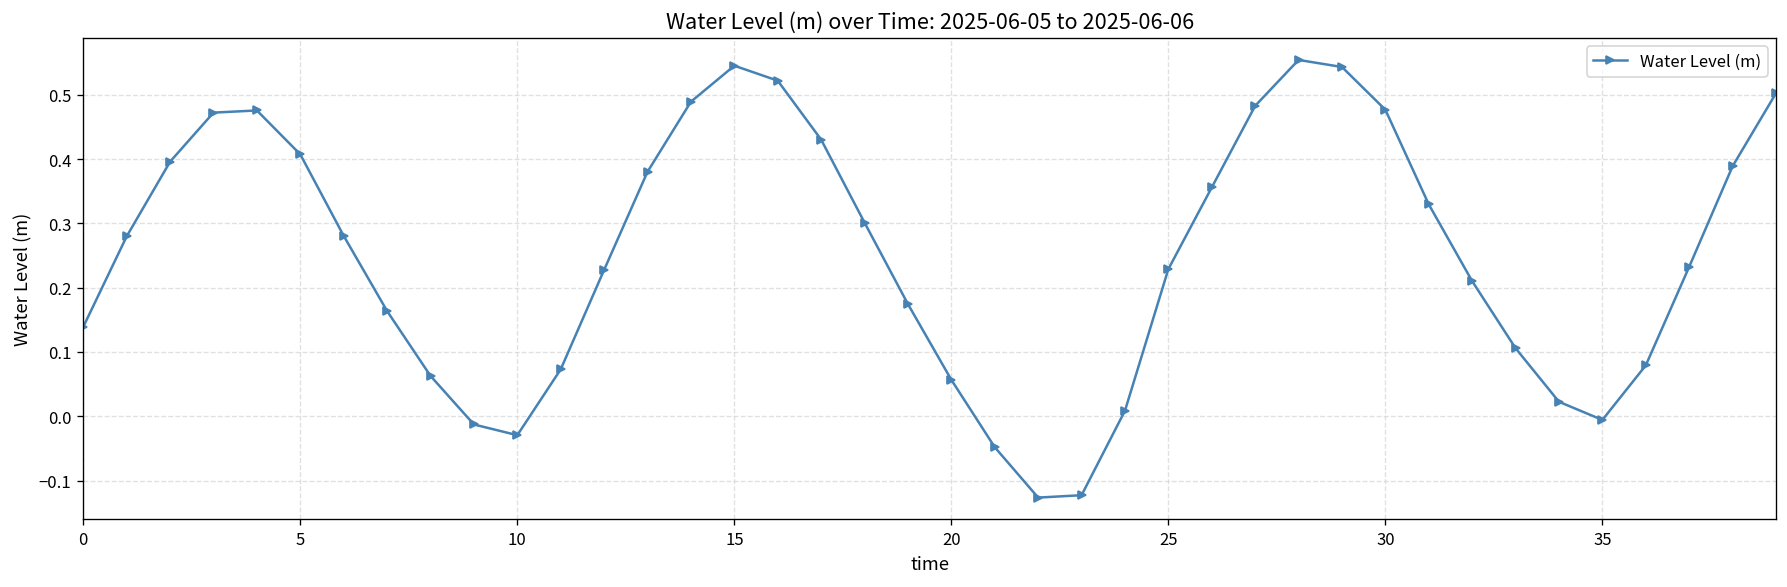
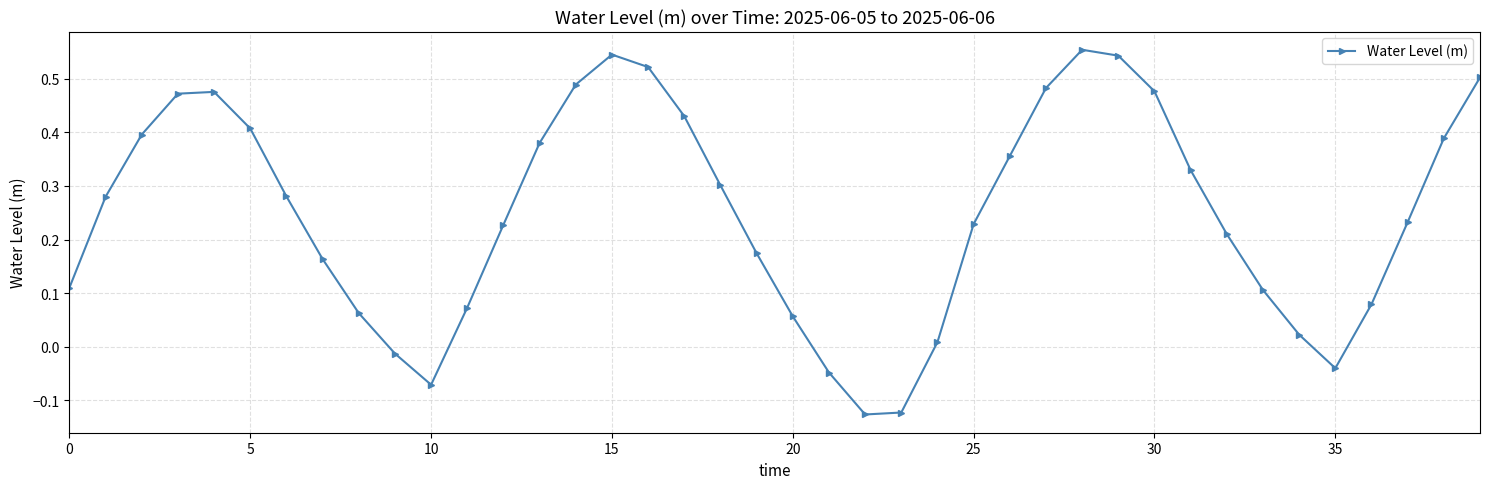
0: 0.14 -> 0.11
10: -0.03 -> -0.07
35: -0.01 -> -0.04
